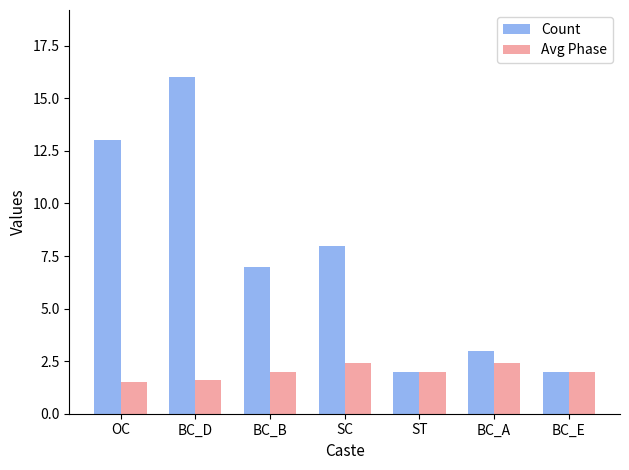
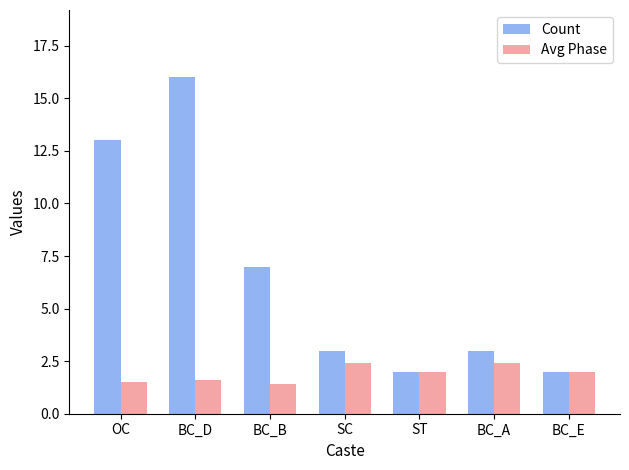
Avg Phase, BC_B: 2.0 -> 1.4
Count, SC: 8 -> 3
